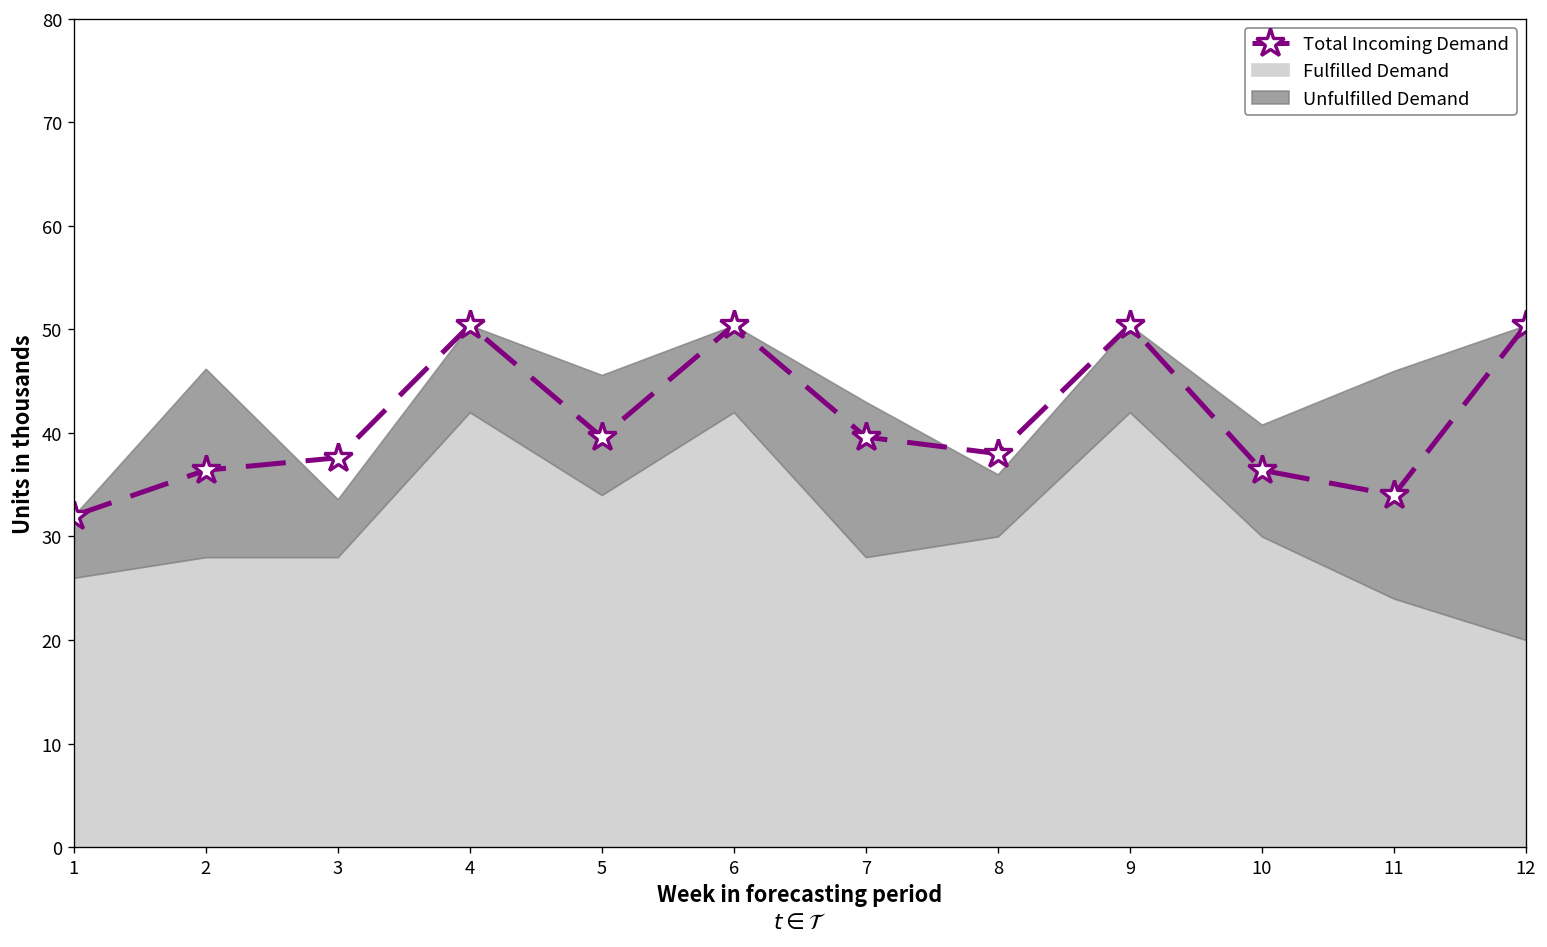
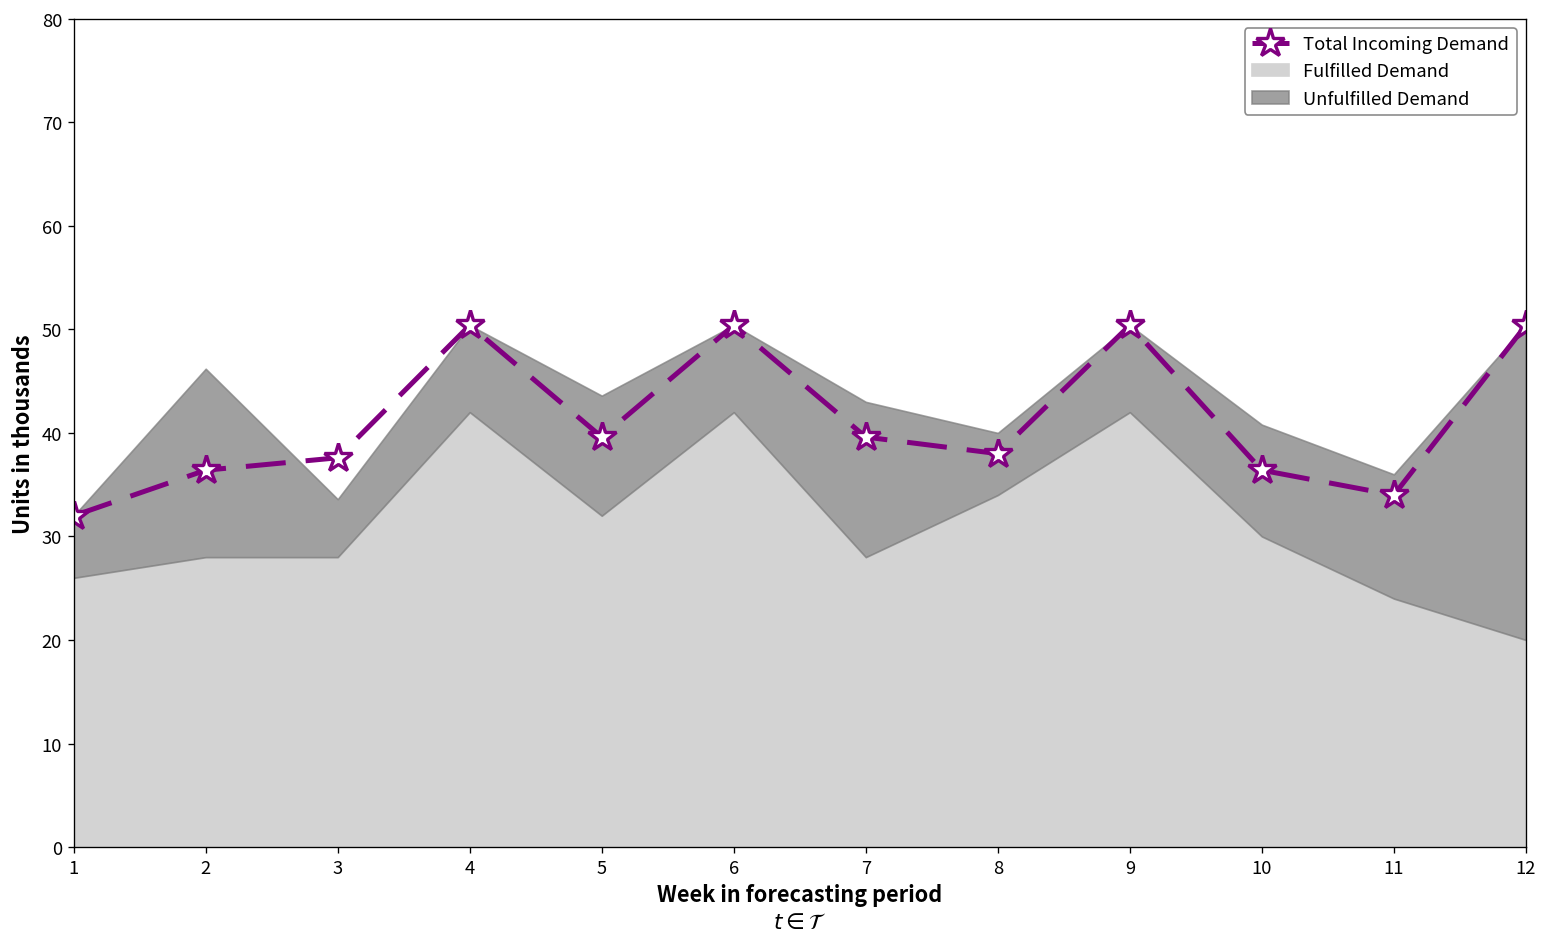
Fulfilled Demand, 5: 34 -> 32
Fulfilled Demand, 8: 30 -> 34
Unfulfilled Demand, 11: 22 -> 12
